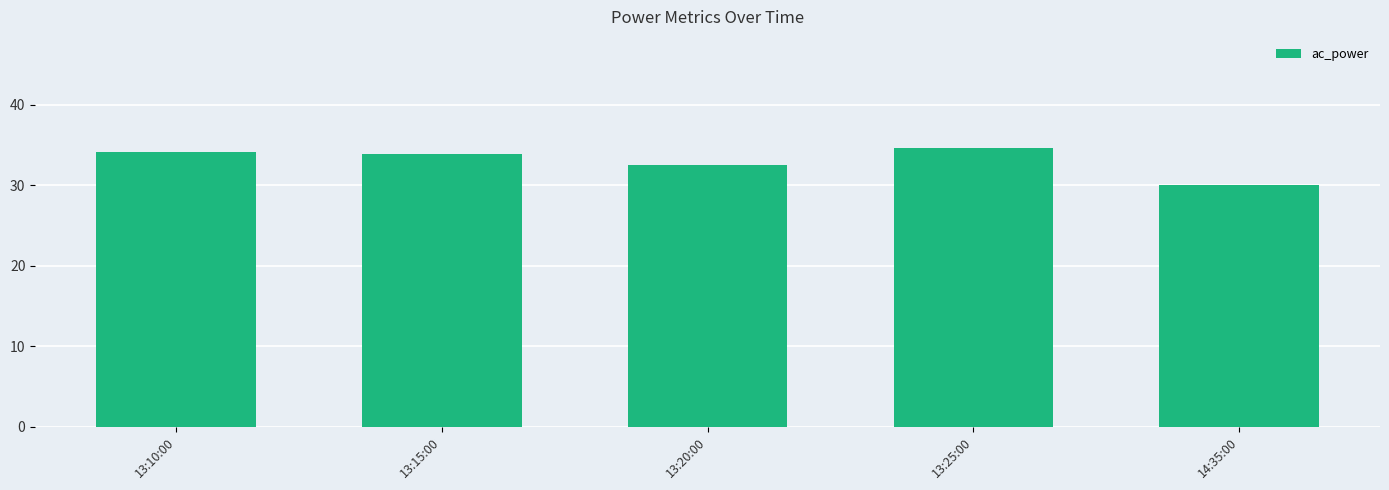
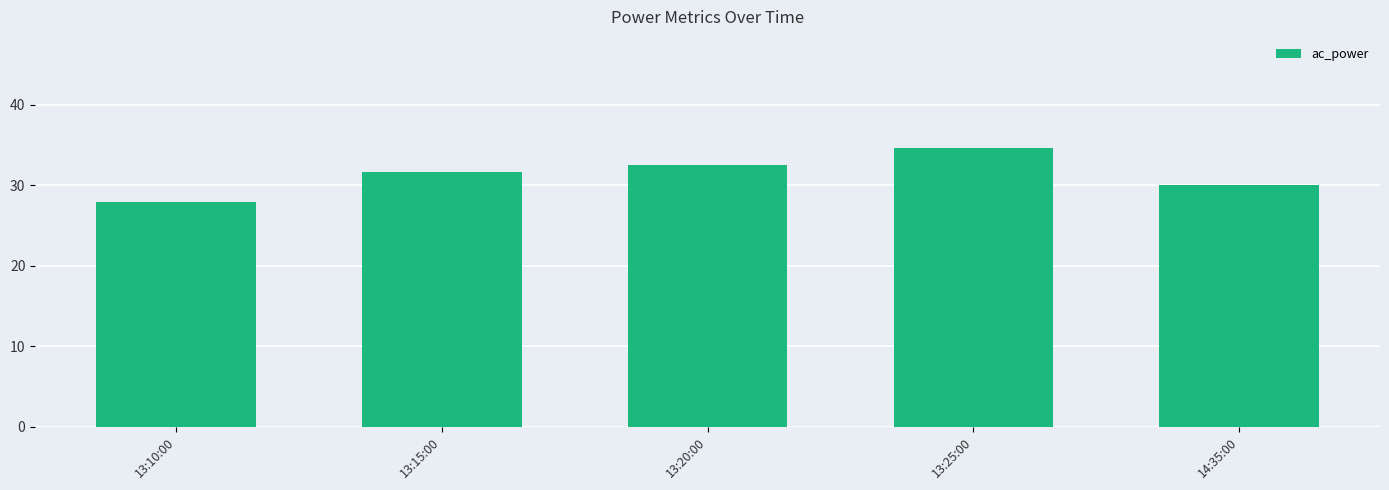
13:10:00: 34 -> 28
13:15:00: 34 -> 32
